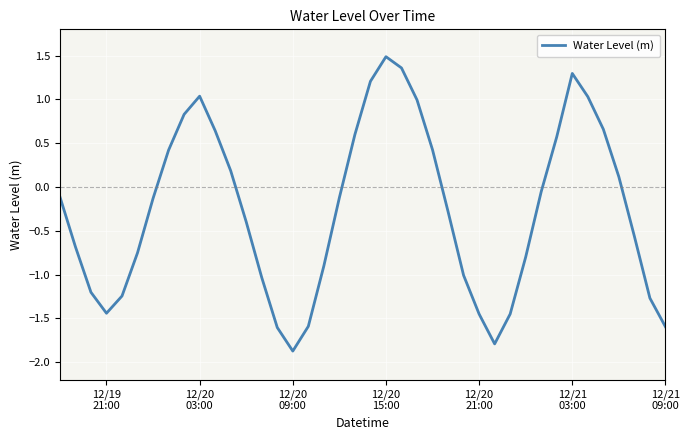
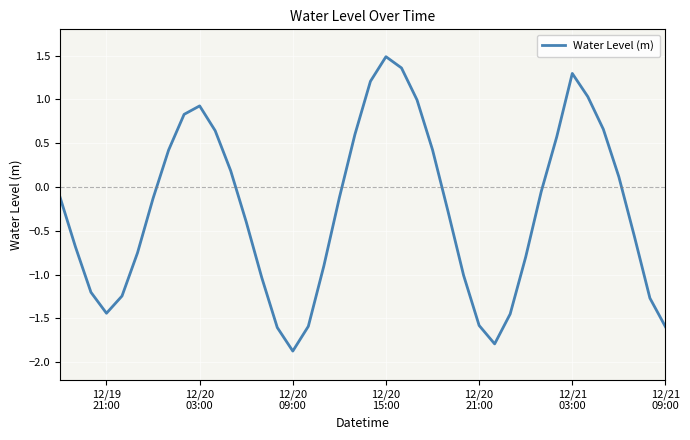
12/20 03:00: 1.0 -> 0.9
12/20 21:00: -1.5 -> -1.6
